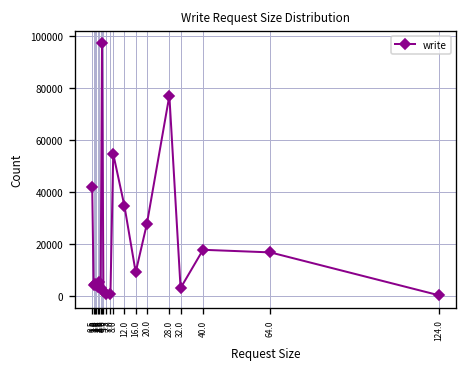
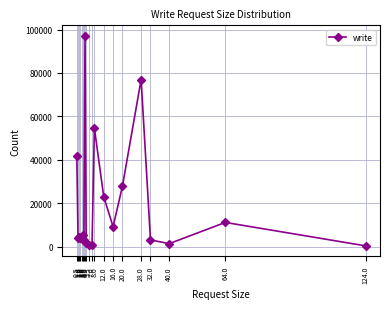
12.0: 35000 -> 23000
40.0: 18000 -> 1000
64.0: 17000 -> 11000
